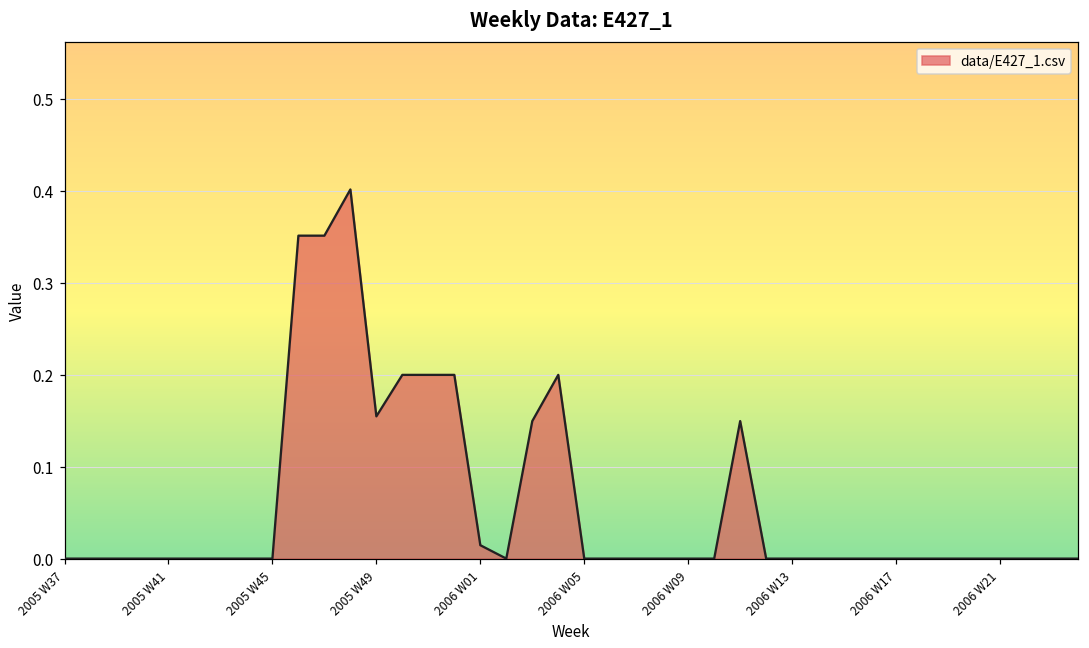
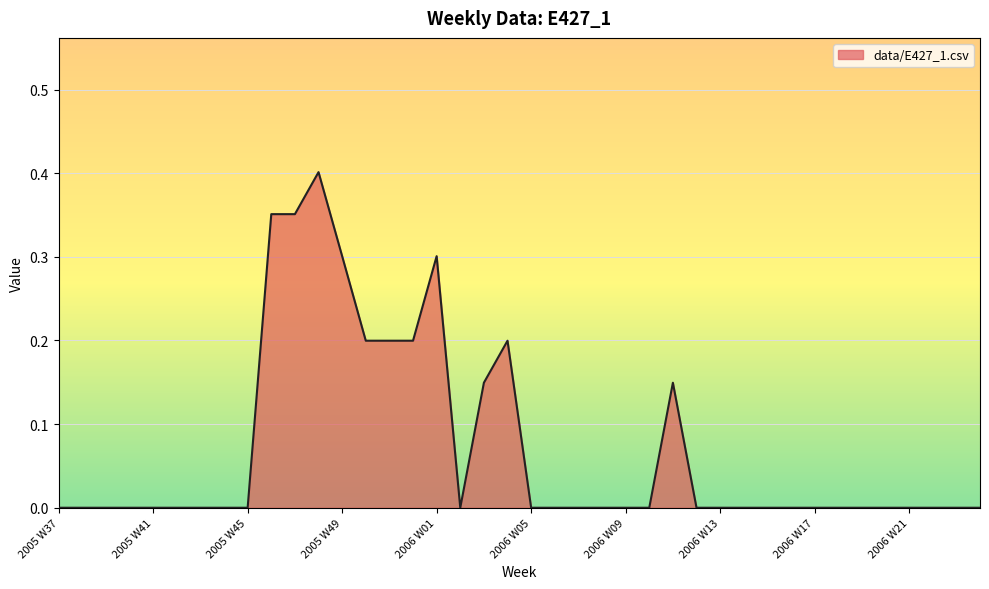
2005 W49: 0.15 -> 0.30
2006 W01: 0.01 -> 0.30
